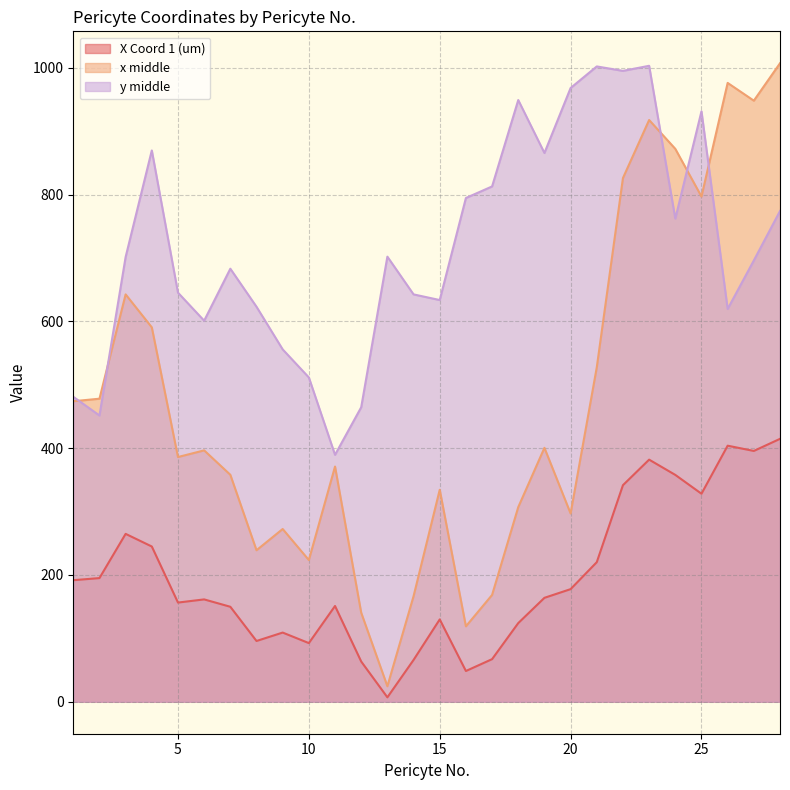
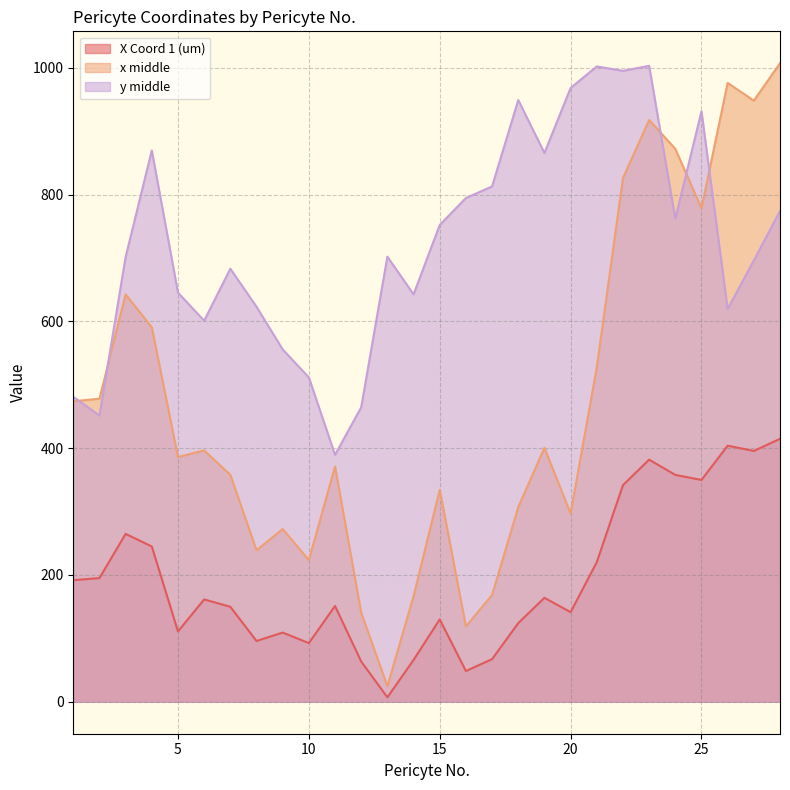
X Coord 1 (um), 5: 160 -> 110
y middle, 15: 630 -> 750
X Coord 1 (um), 20: 180 -> 140
X Coord 1 (um), 25: 330 -> 350
x middle, 25: 800 -> 780
